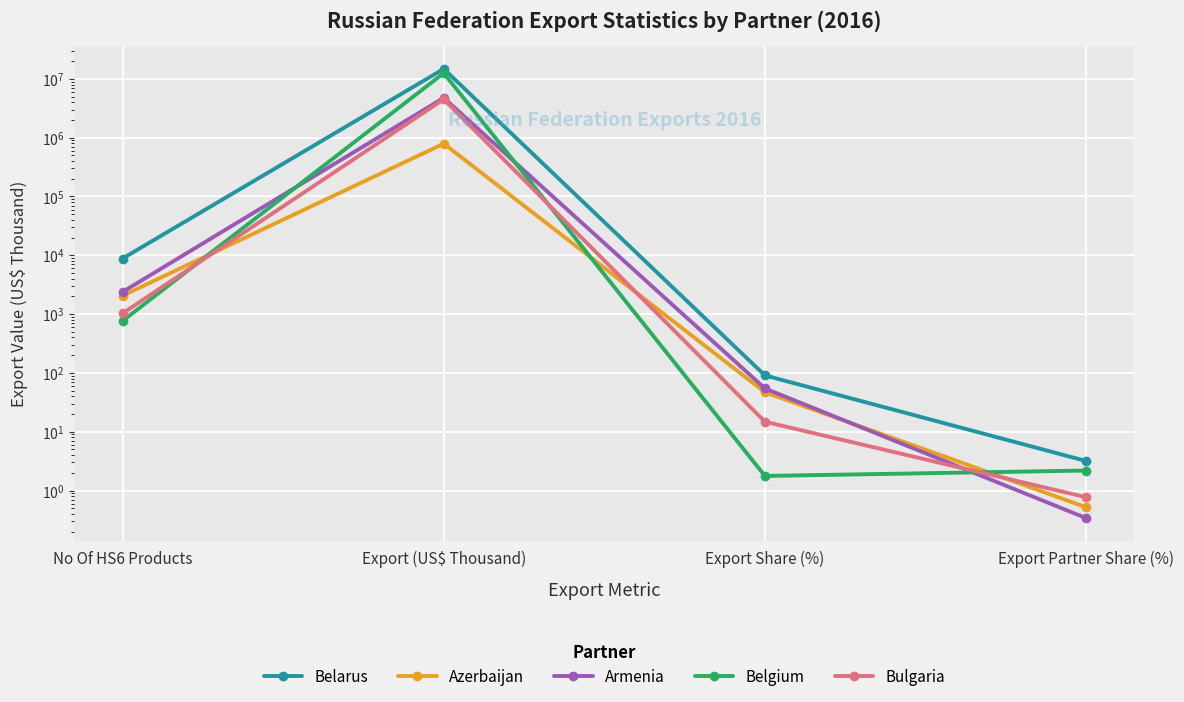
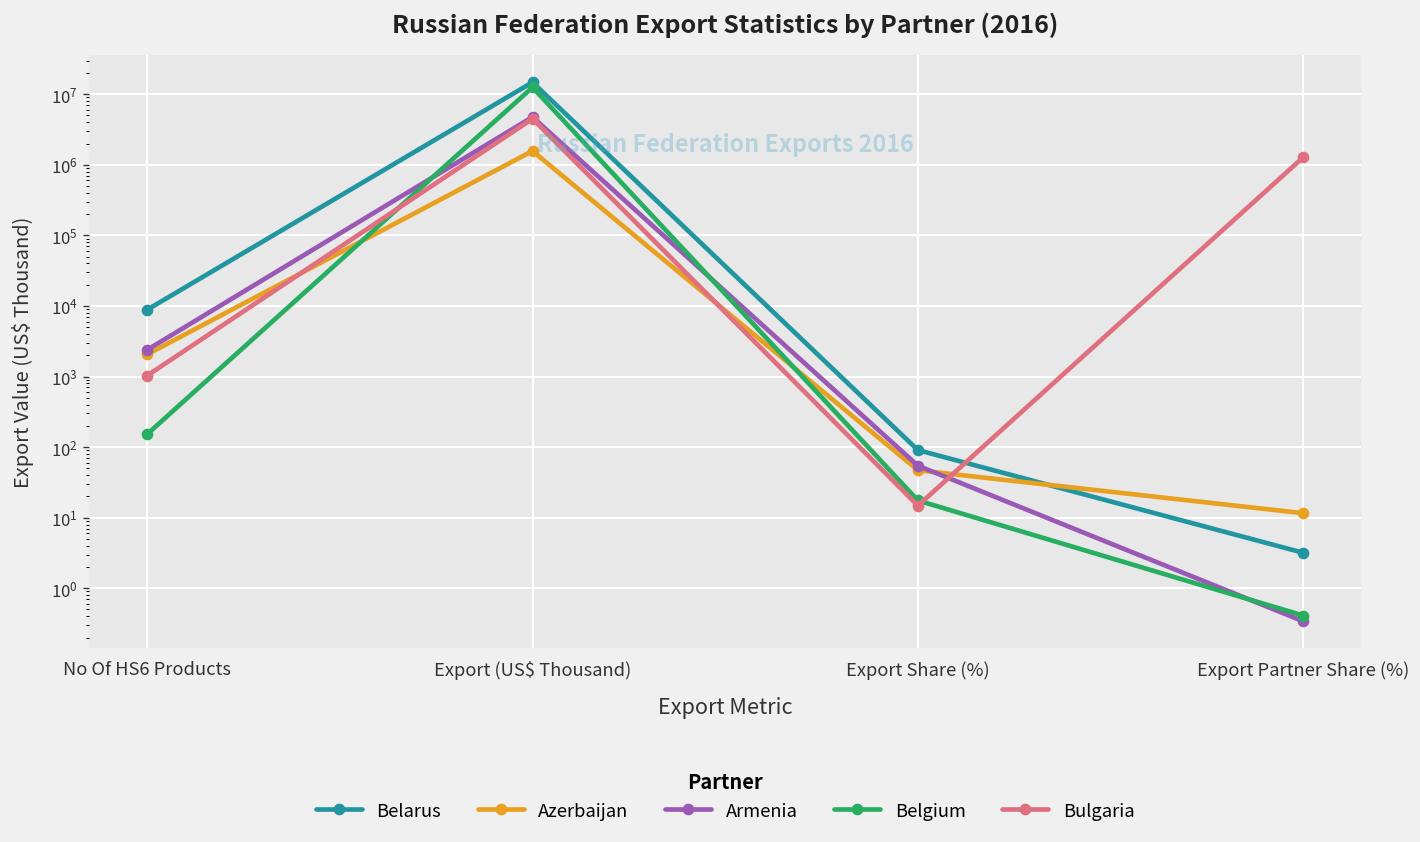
Belgium, No Of HS6 Products: 800 -> 150
Azerbaijan, Export (US$ Thousand): 800000 -> 1600000
Belgium, Export Share (%): 1.8 -> 18
Azerbaijan, Export Partner Share (%): 0.5 -> 12
Belgium, Export Partner Share (%): 2.2 -> 0.4
Bulgaria, Export Partner Share (%): 0.8 -> 1300000
